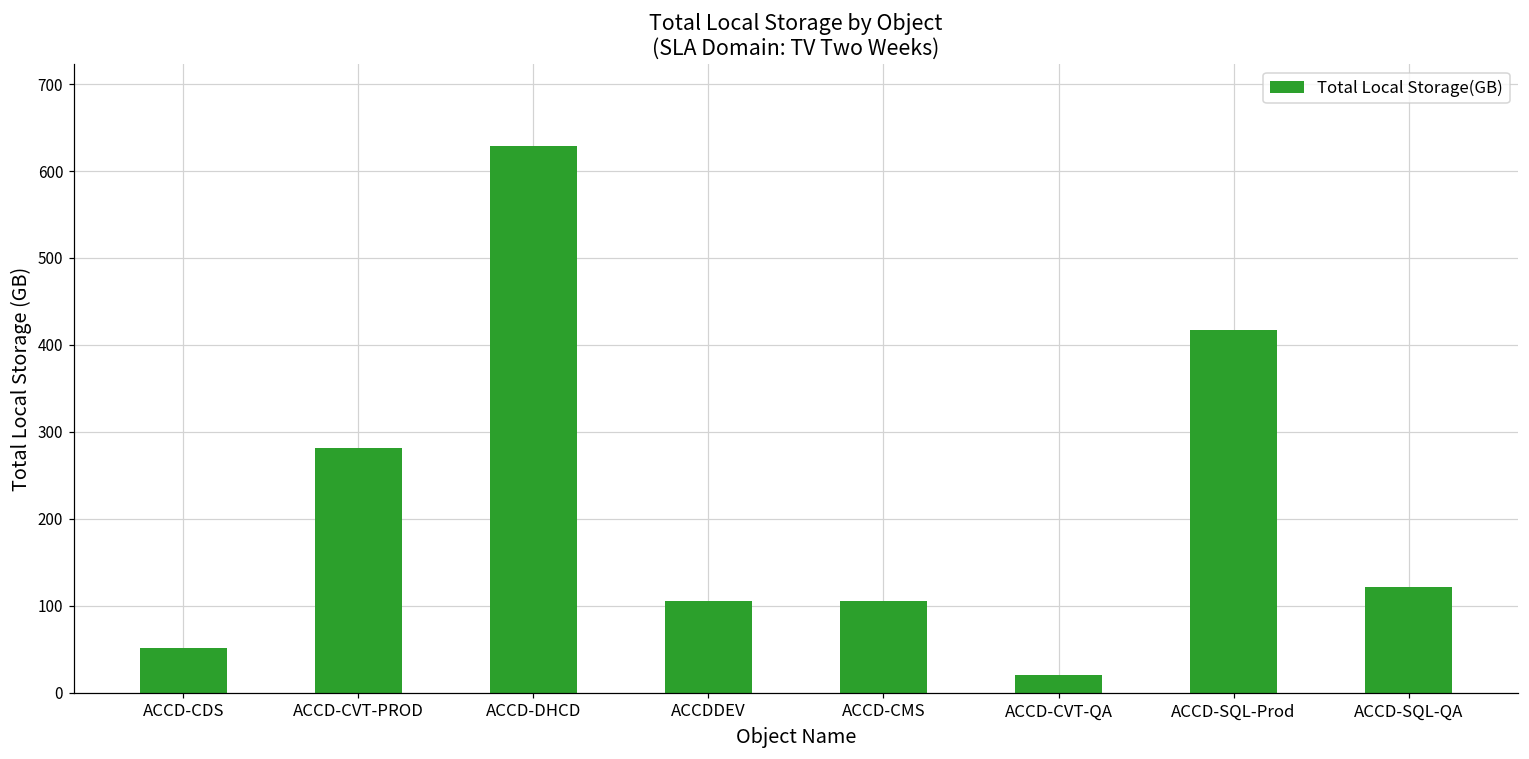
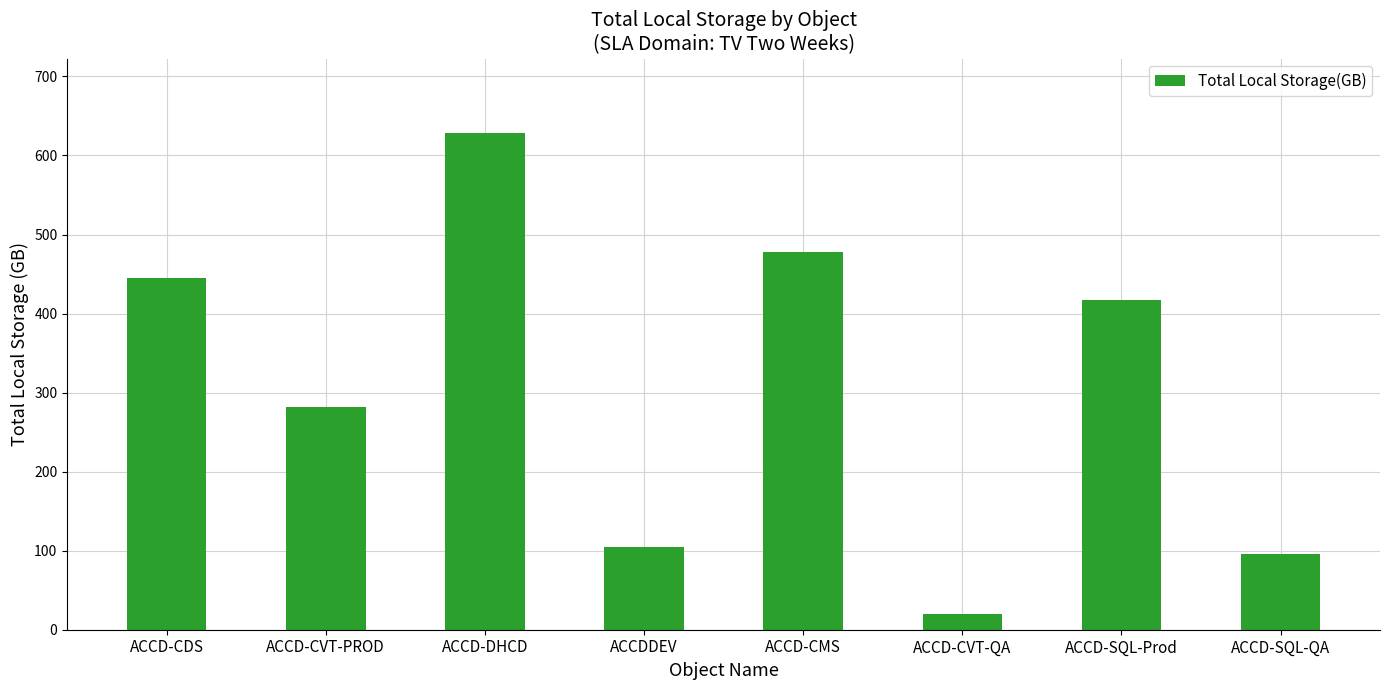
ACCD-CDS: 50 -> 440
ACCD-CMS: 110 -> 480
ACCD-SQL-QA: 120 -> 100
